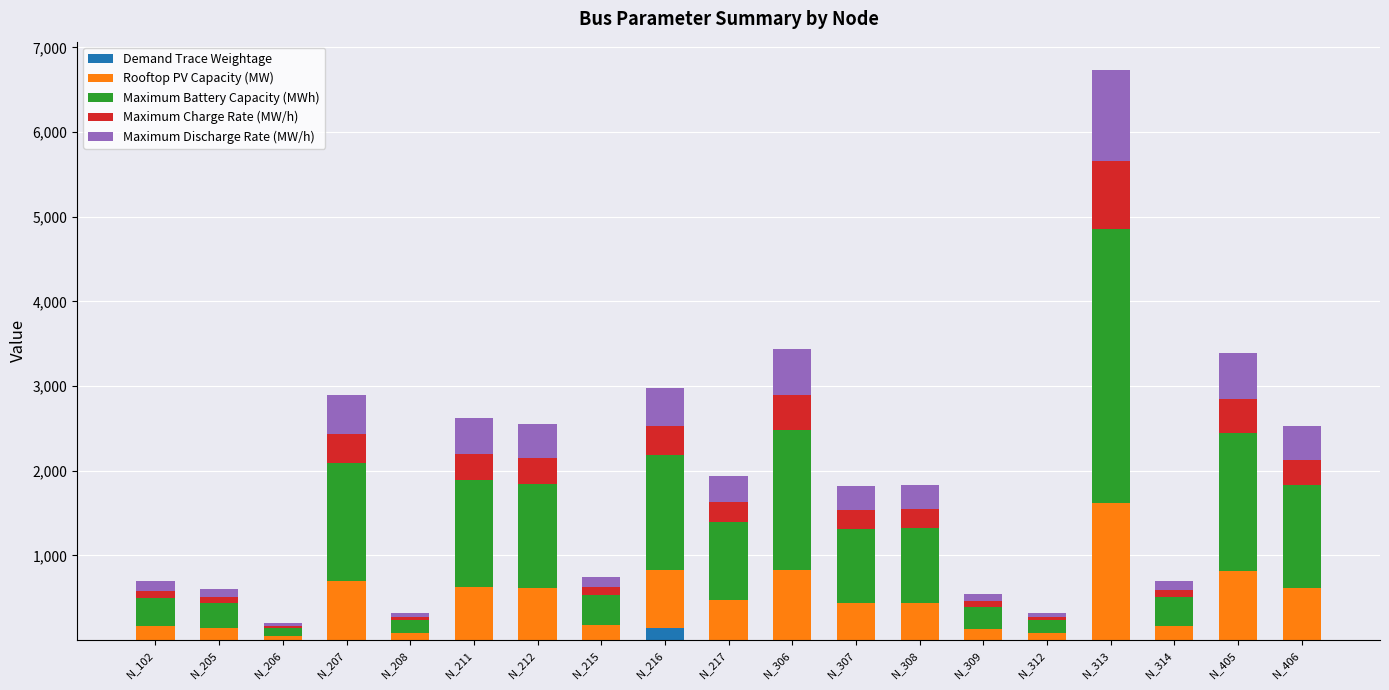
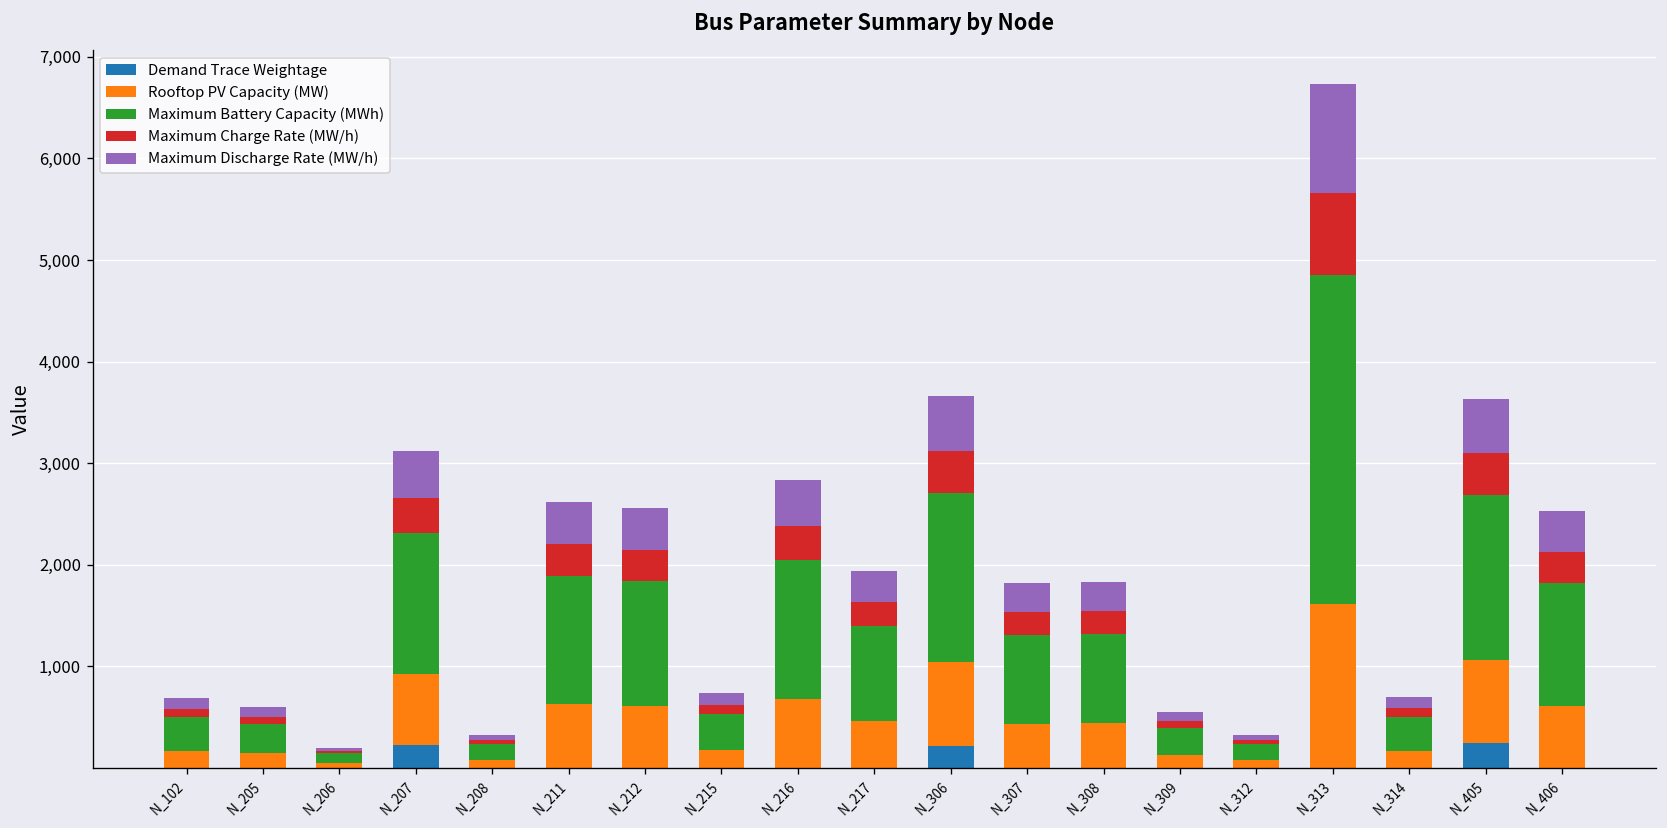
Demand Trace Weightage, N_207: 0 -> 200
Demand Trace Weightage, N_216: 100 -> 0
Demand Trace Weightage, N_306: 0 -> 200
Demand Trace Weightage, N_405: 0 -> 200
